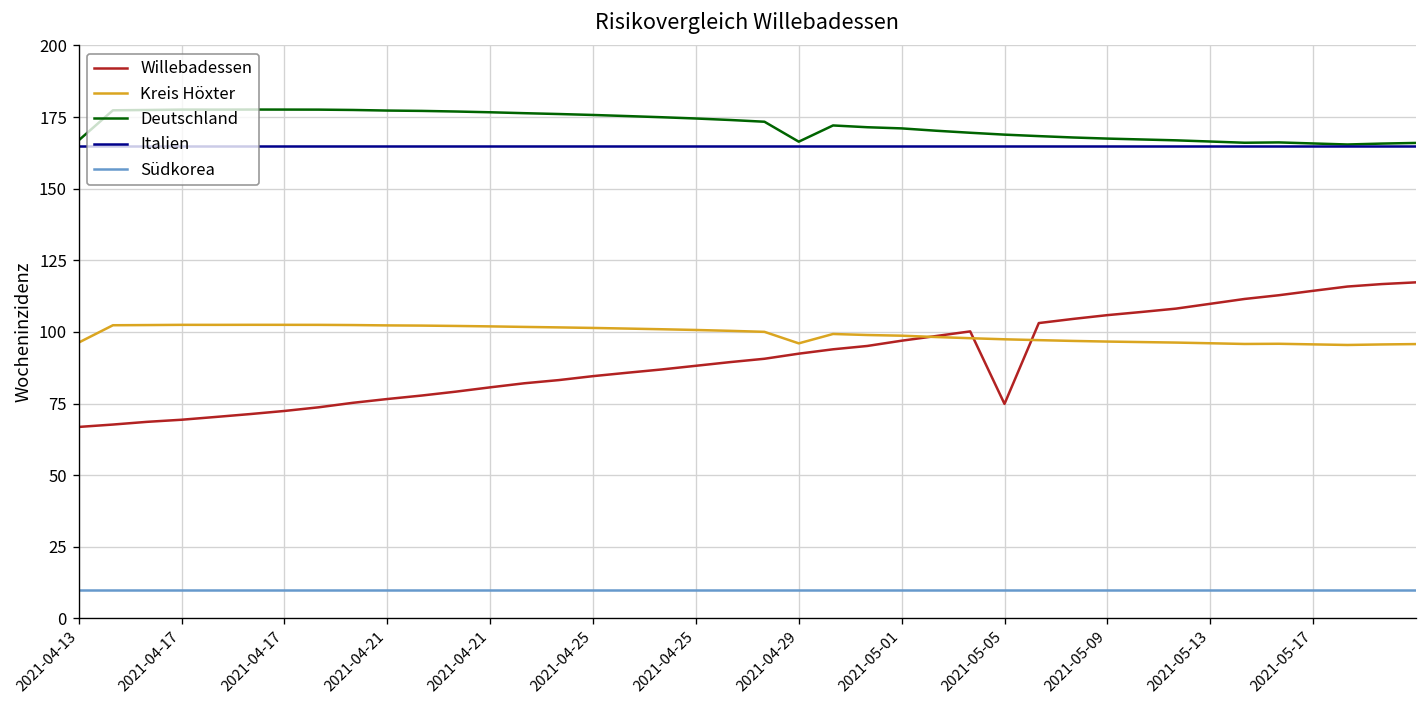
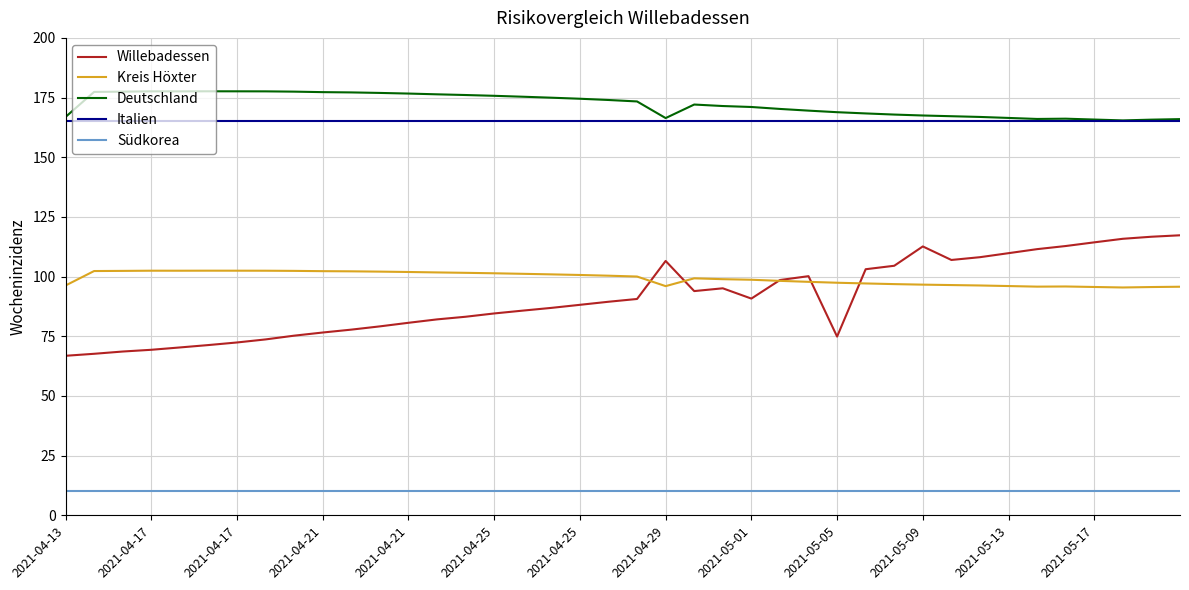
Willebadessen, 2021-04-29: 92 -> 107
Willebadessen, 2021-05-01: 97 -> 91
Willebadessen, 2021-05-09: 106 -> 113
